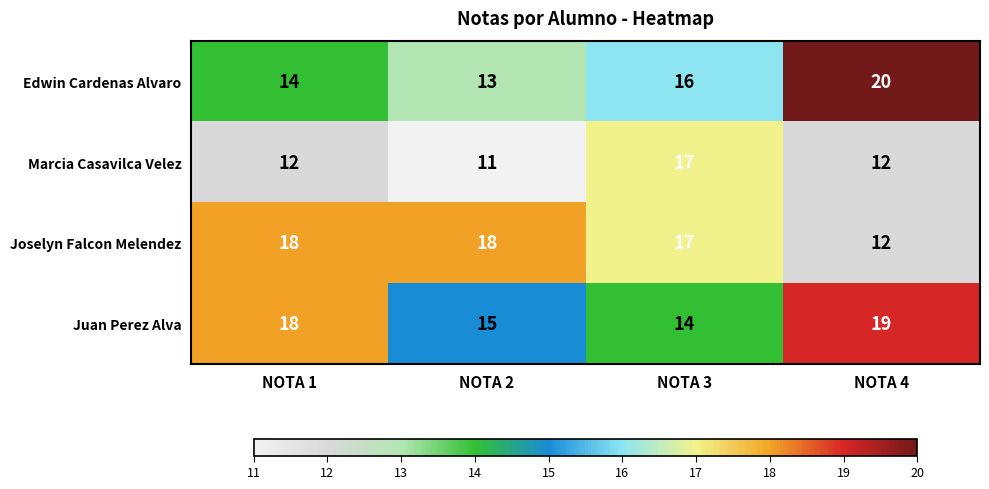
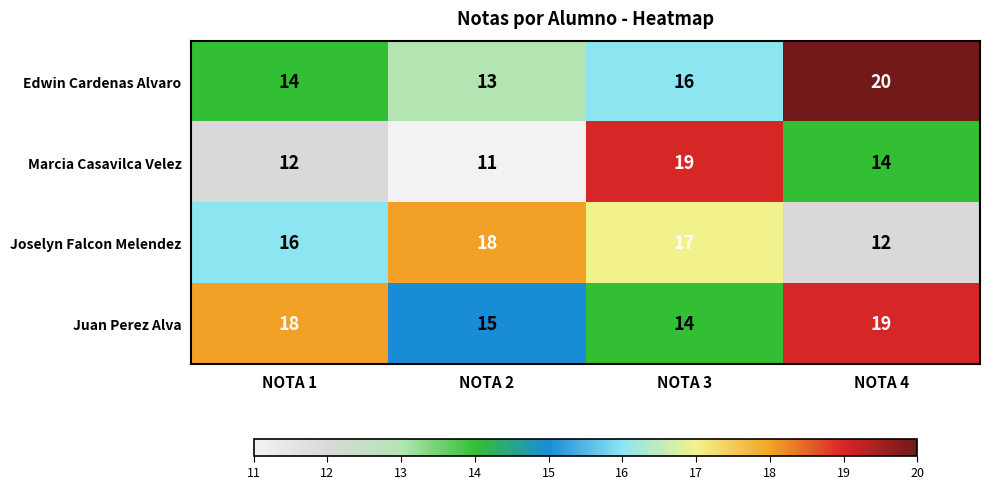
Marcia Casavilca Velez, NOTA 3: 17 -> 19
Marcia Casavilca Velez, NOTA 4: 12 -> 14
Joselyn Falcon Melendez, NOTA 1: 18 -> 16
